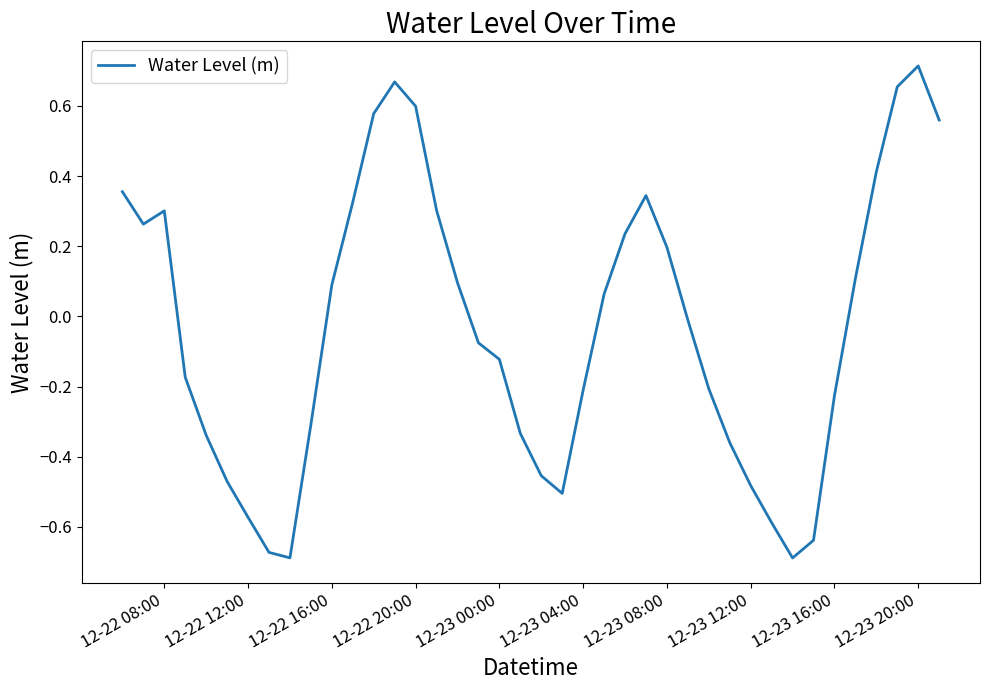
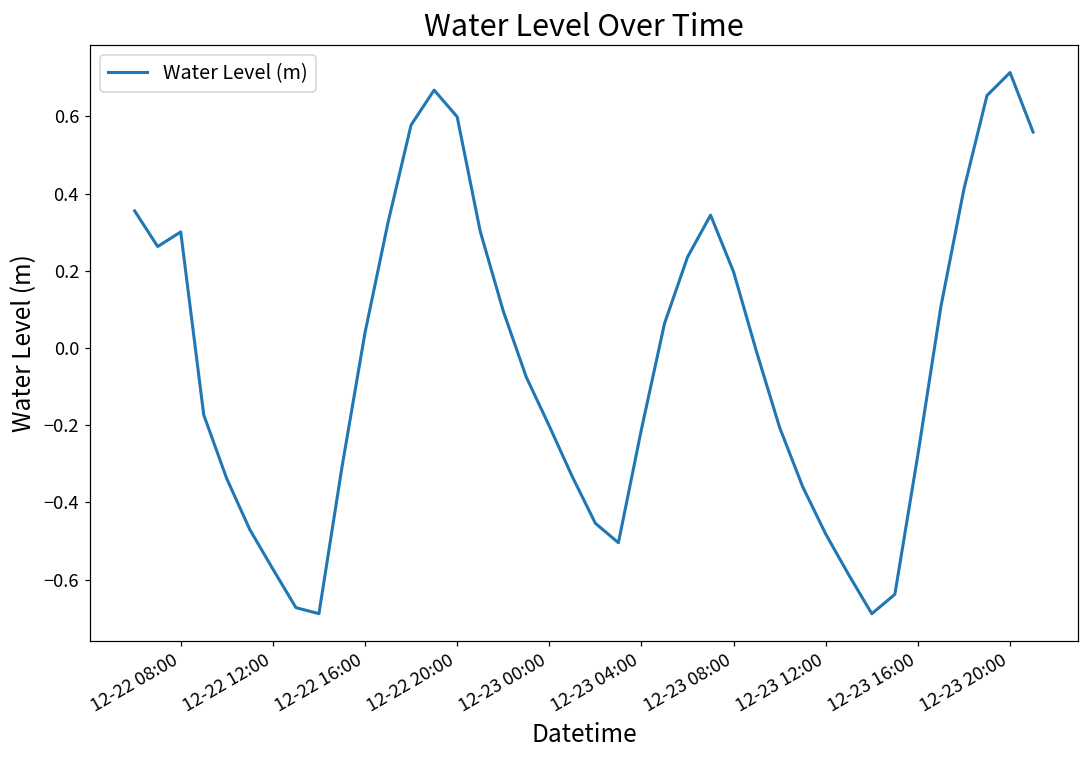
12-22 16:00: 0.09 -> 0.04
12-23 00:00: -0.12 -> -0.20
12-23 16:00: -0.23 -> -0.28
